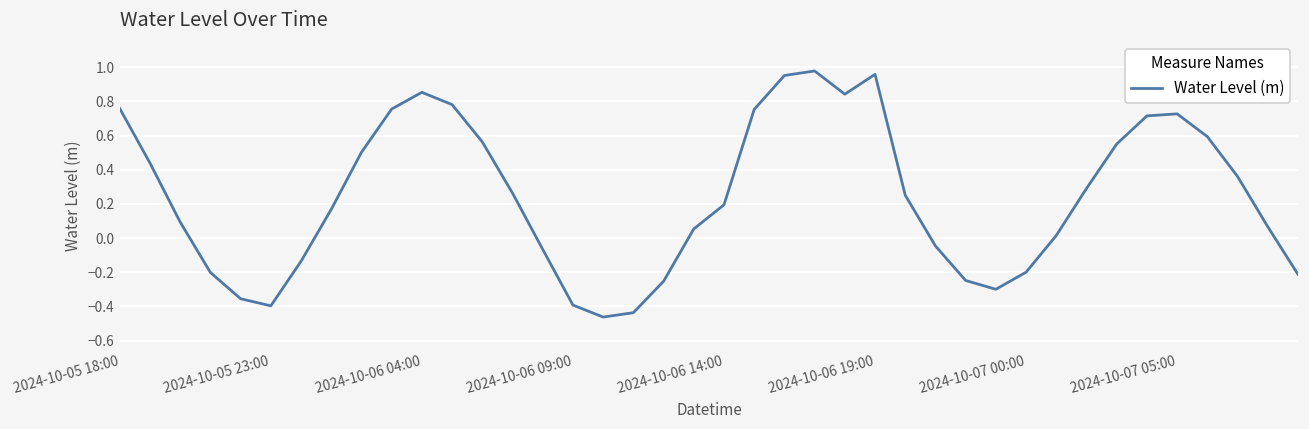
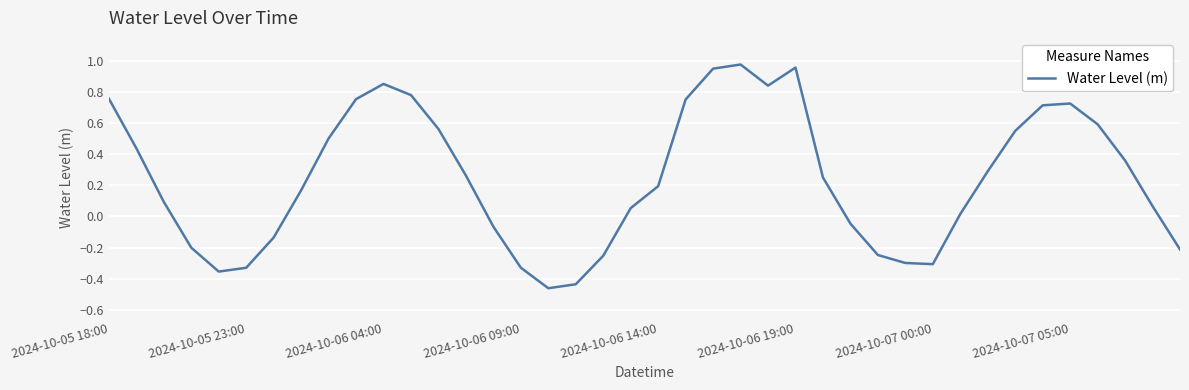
2024-10-05 23:00: -0.40 -> -0.33
2024-10-06 09:00: -0.39 -> -0.33
2024-10-07 00:00: -0.20 -> -0.31
